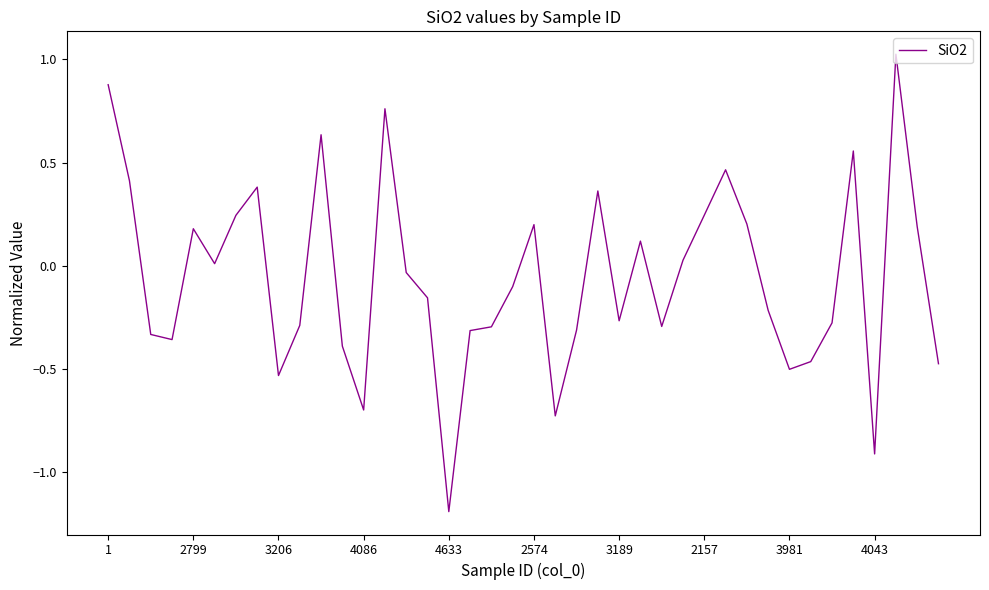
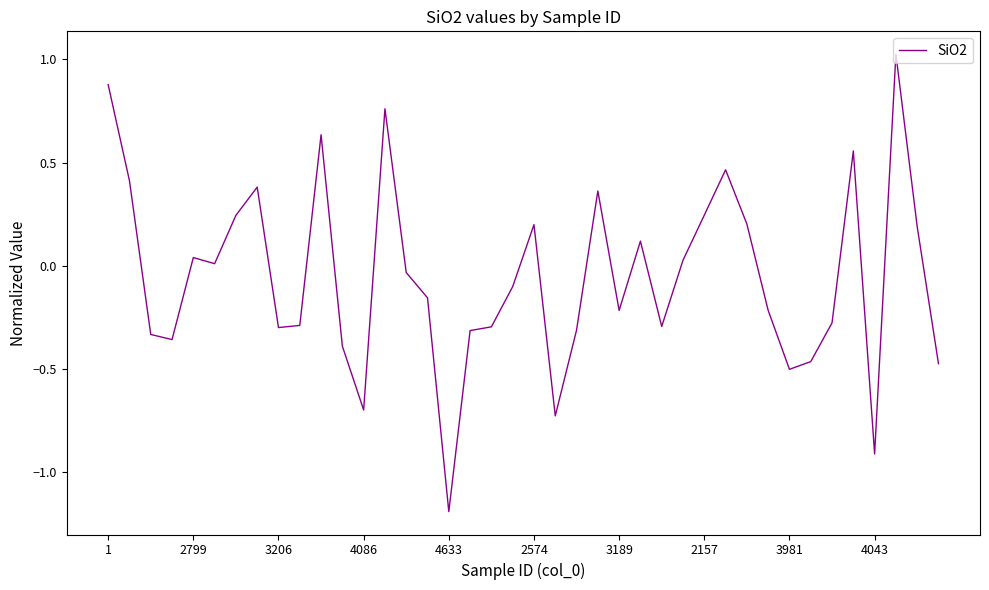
2799: 0.18 -> 0.04
3206: -0.53 -> -0.30
3189: -0.27 -> -0.22
